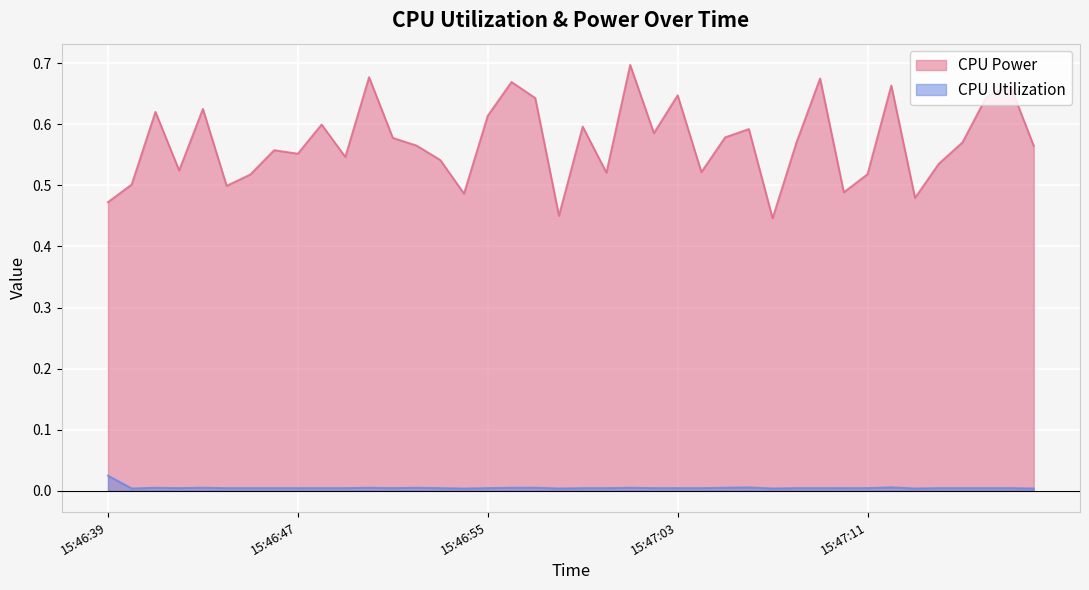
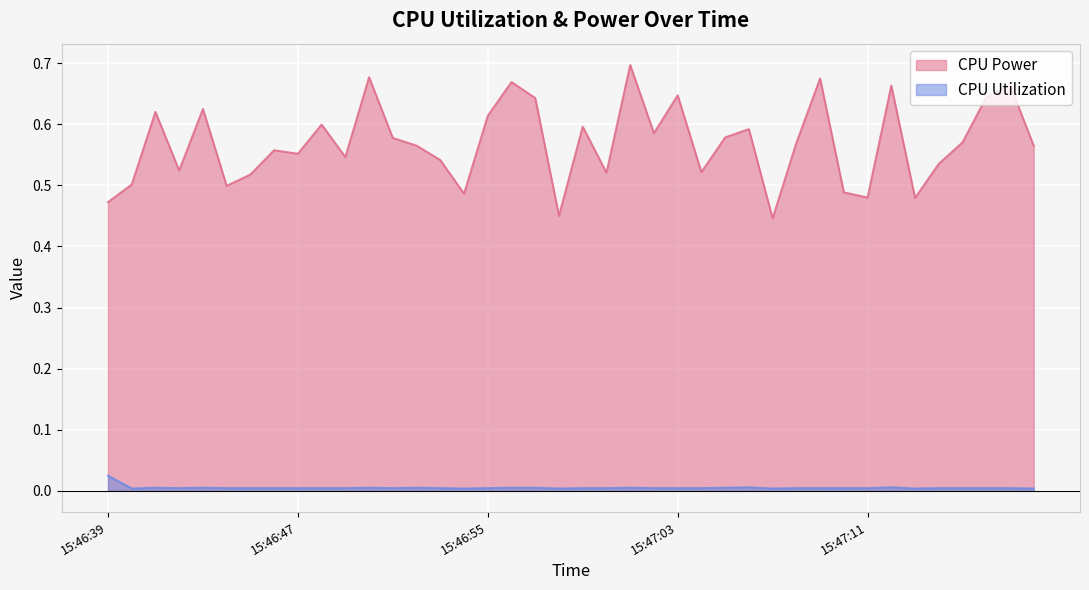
CPU Power, 15:47:11: 0.52 -> 0.48
